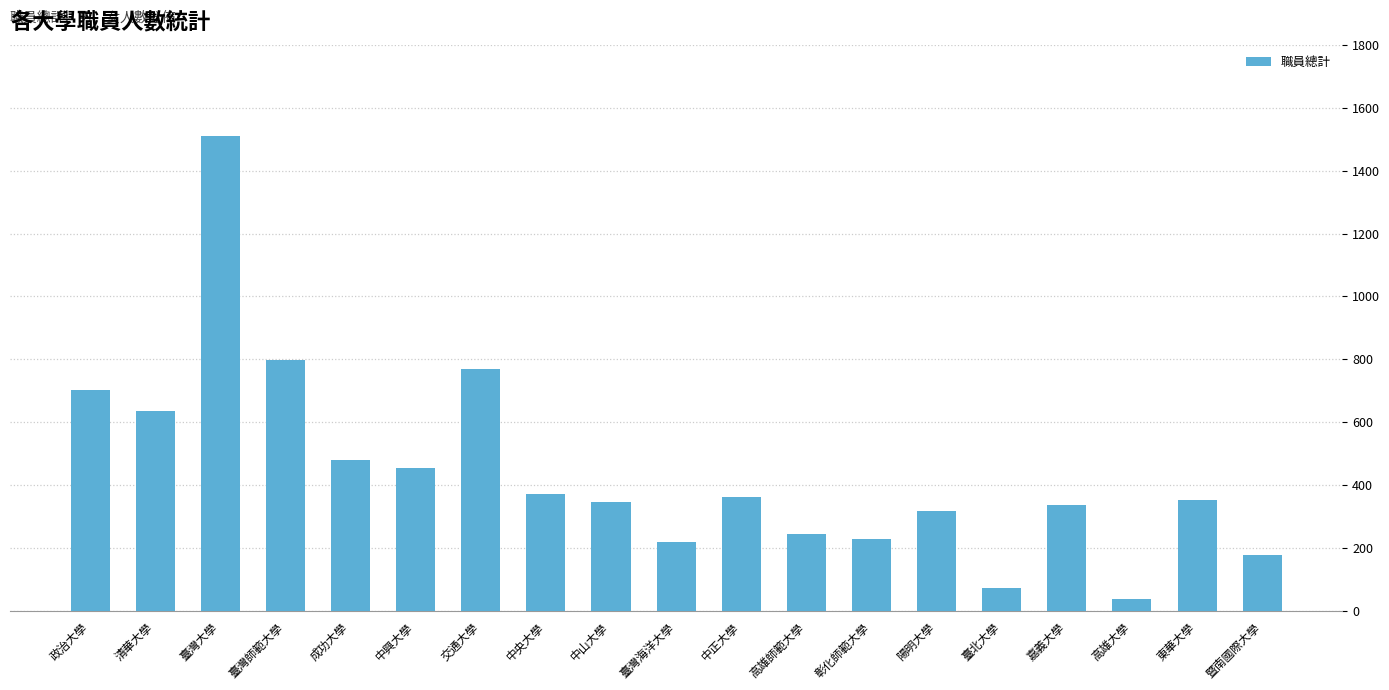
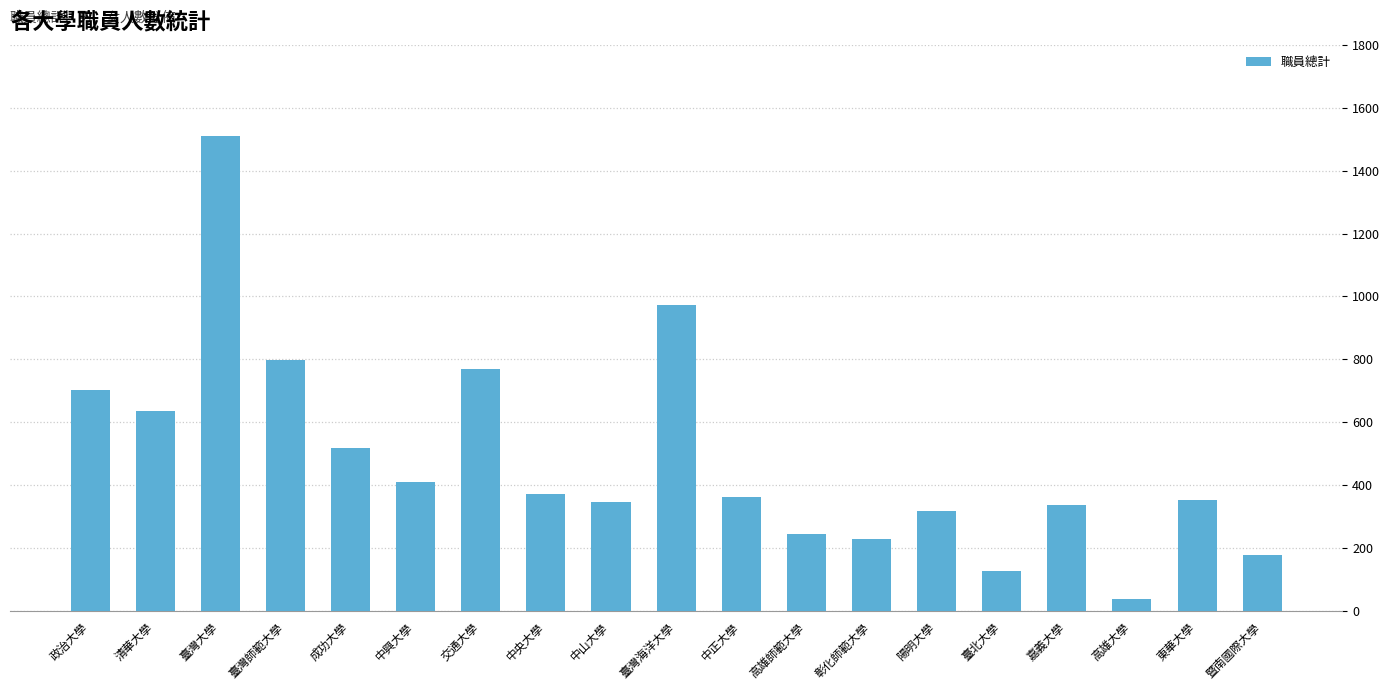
成功大學: 480 -> 520
中興大學: 450 -> 410
臺灣海洋大學: 220 -> 970
臺北大學: 70 -> 130
